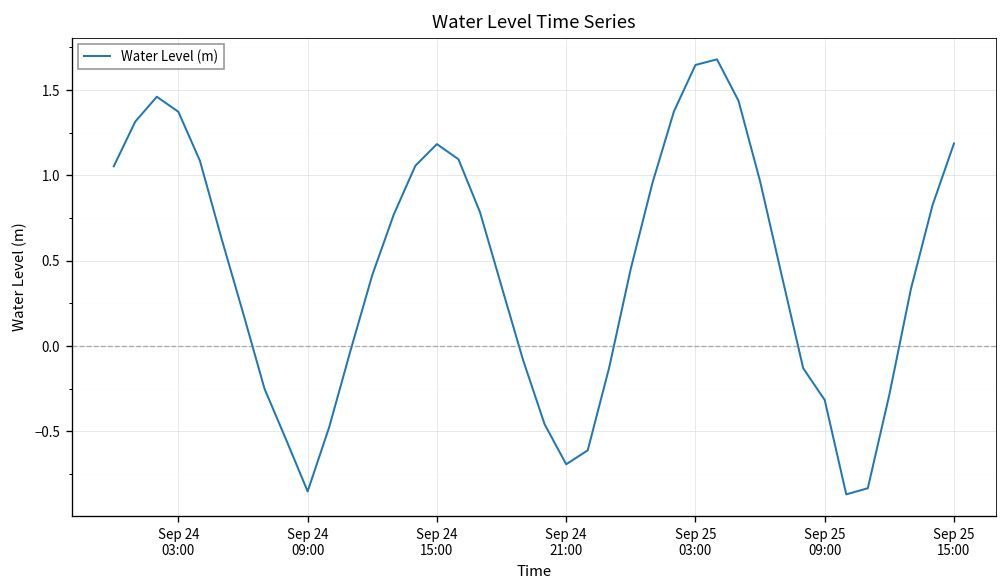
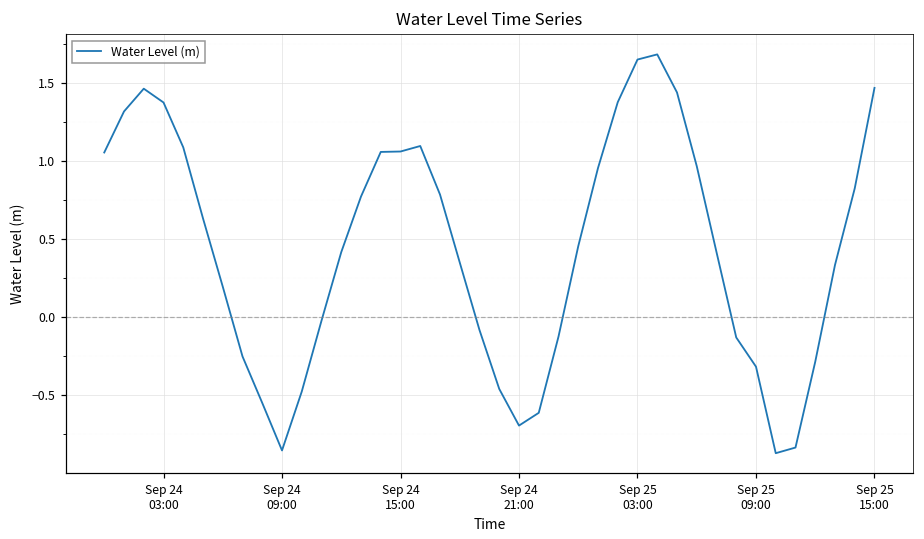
Sep 24 15:00: 1.18 -> 1.06
Sep 25 15:00: 1.19 -> 1.47
